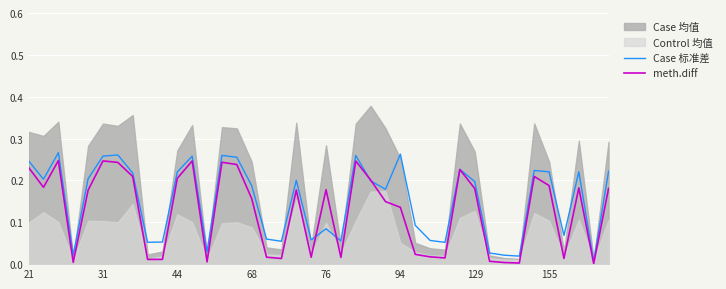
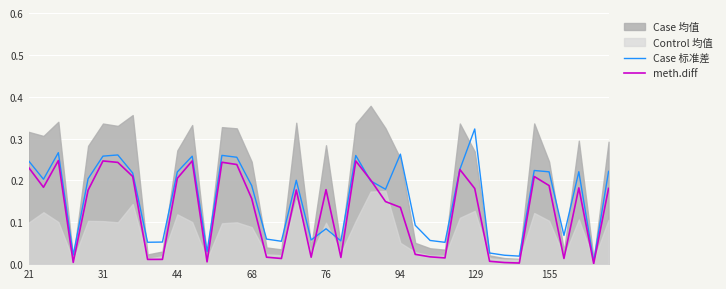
Case 标准差, 129: 0.20 -> 0.32
